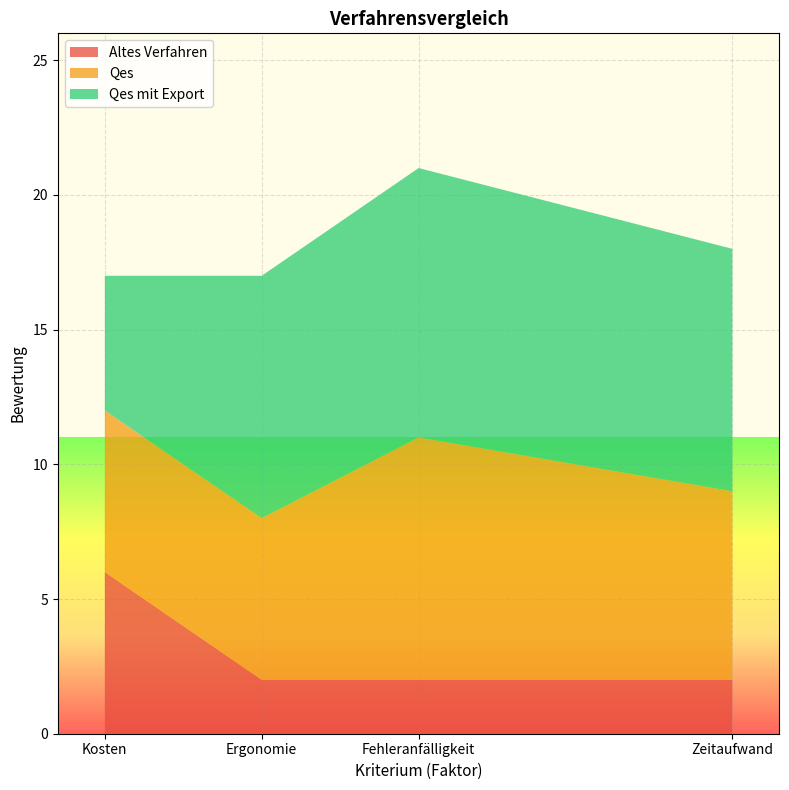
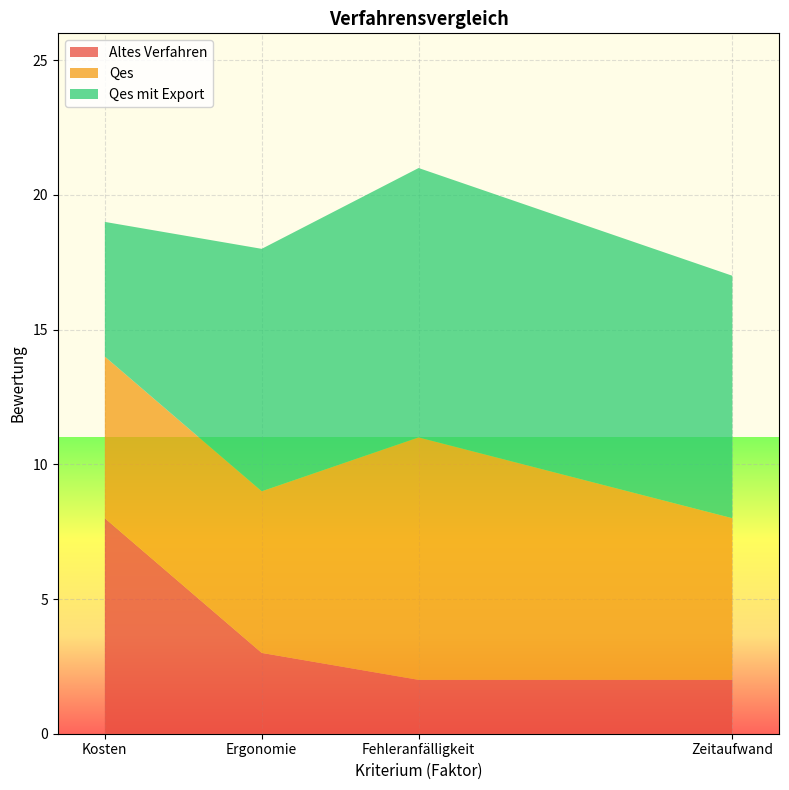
Altes Verfahren, Kosten: 6 -> 8
Altes Verfahren, Ergonomie: 2 -> 3
Qes, Zeitaufwand: 7 -> 6
